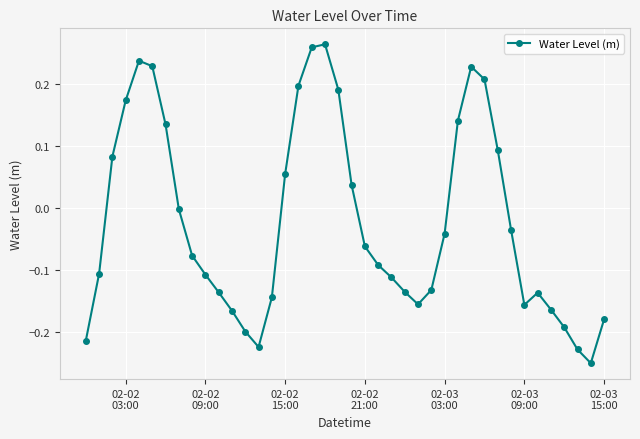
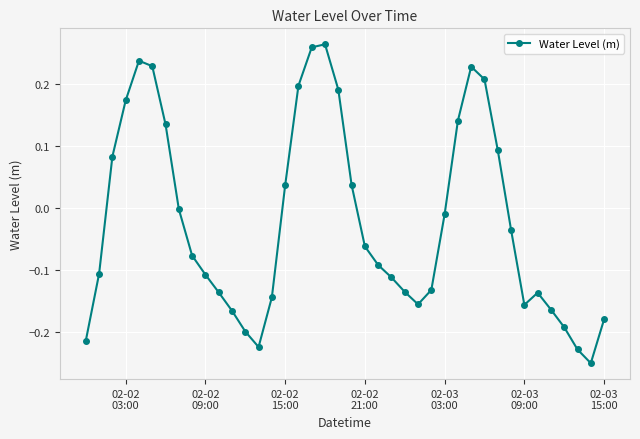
02-02 15:00: 0.05 -> 0.04
02-03 03:00: -0.04 -> -0.01
